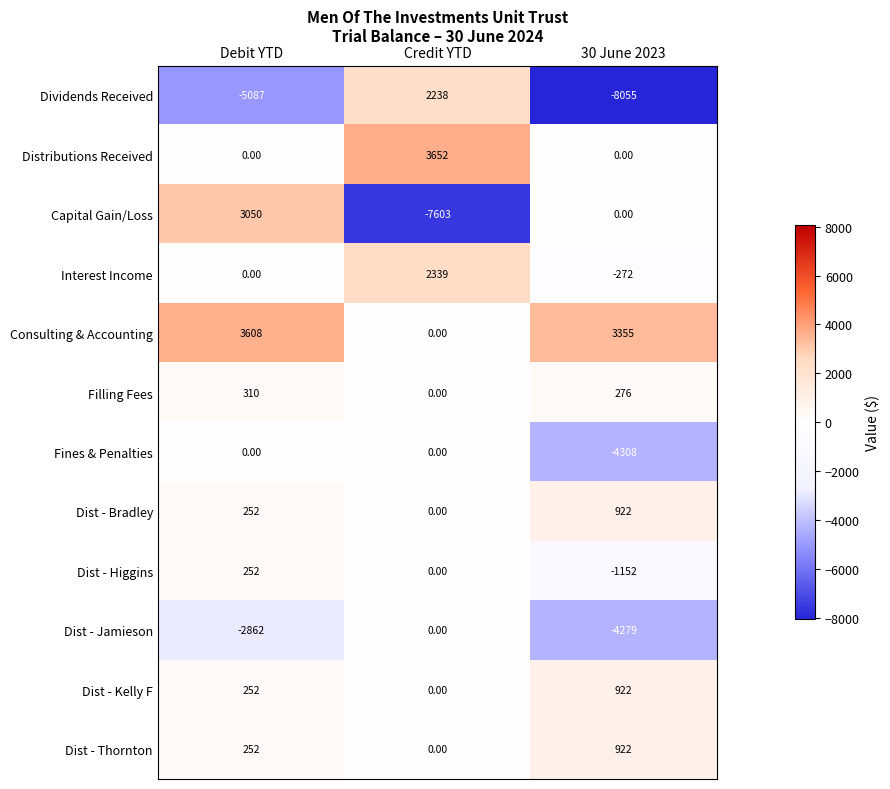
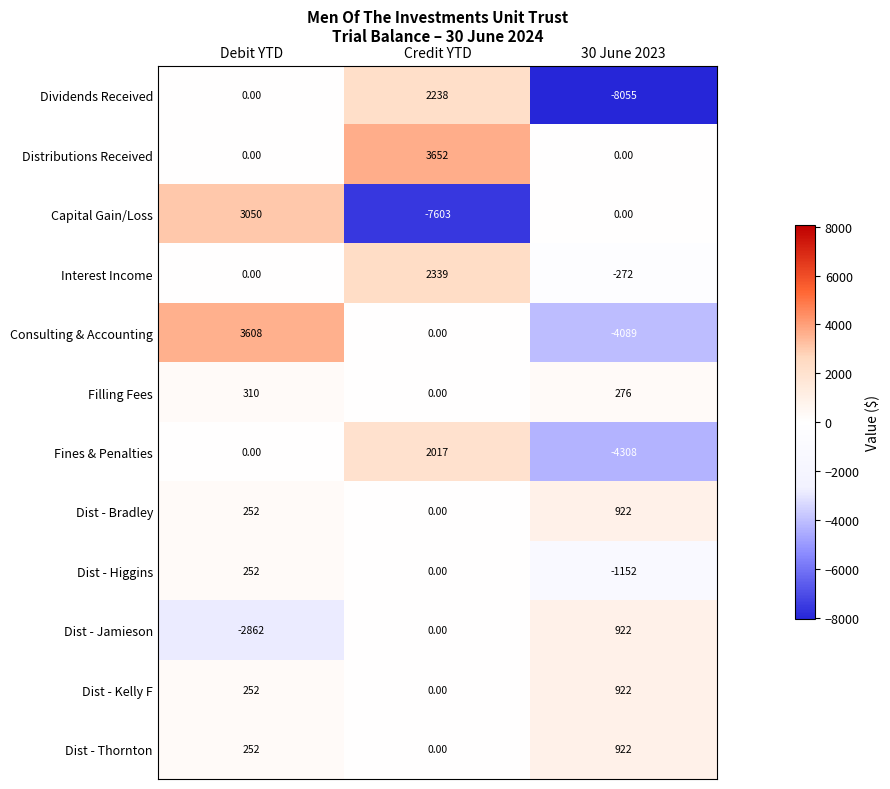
Dividends Received, Debit YTD: -5087 -> 0.00
Consulting & Accounting, 30 June 2023: 3355 -> -4089
Fines & Penalties, Credit YTD: 0.00 -> 2017
Dist - Jamieson, 30 June 2023: -4279 -> 922
